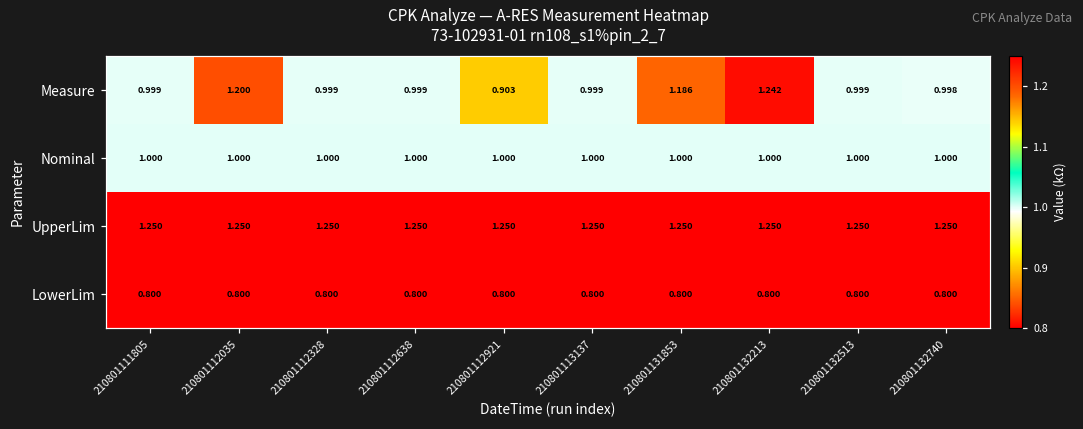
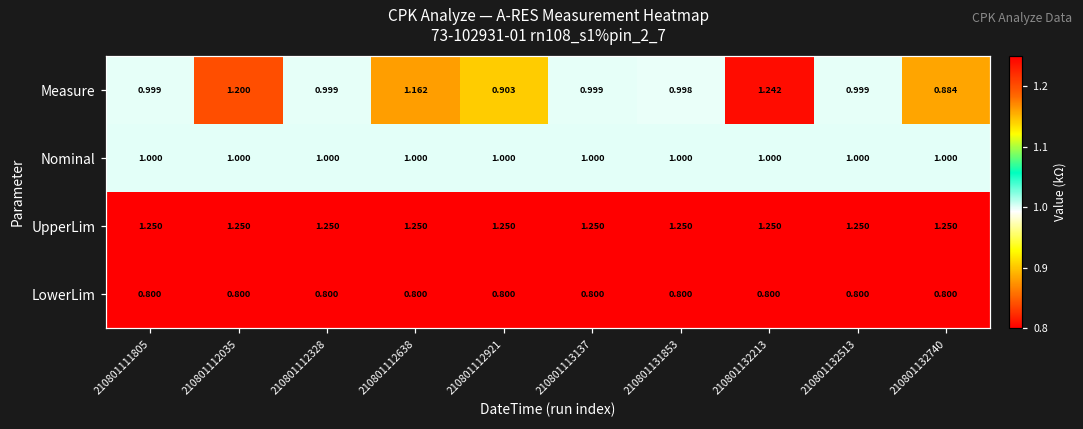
Measure, 210801112638: 0.999 -> 1.162
Measure, 210801131853: 1.186 -> 0.998
Measure, 210801132740: 0.998 -> 0.884
